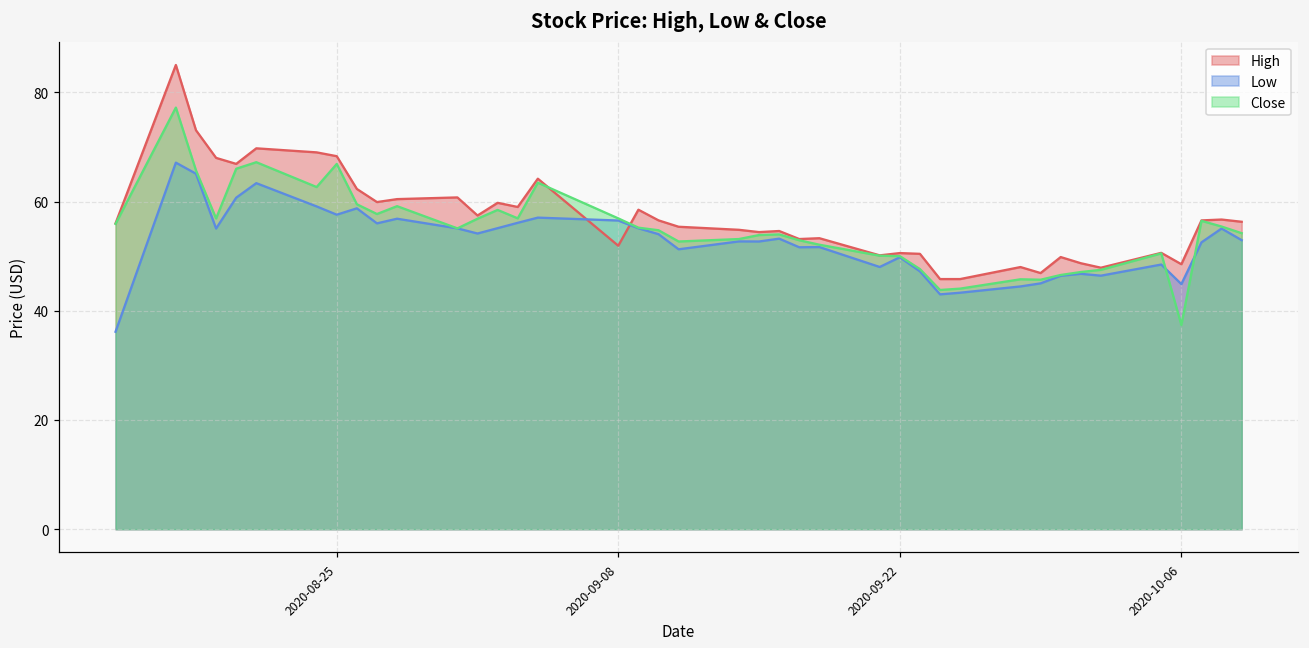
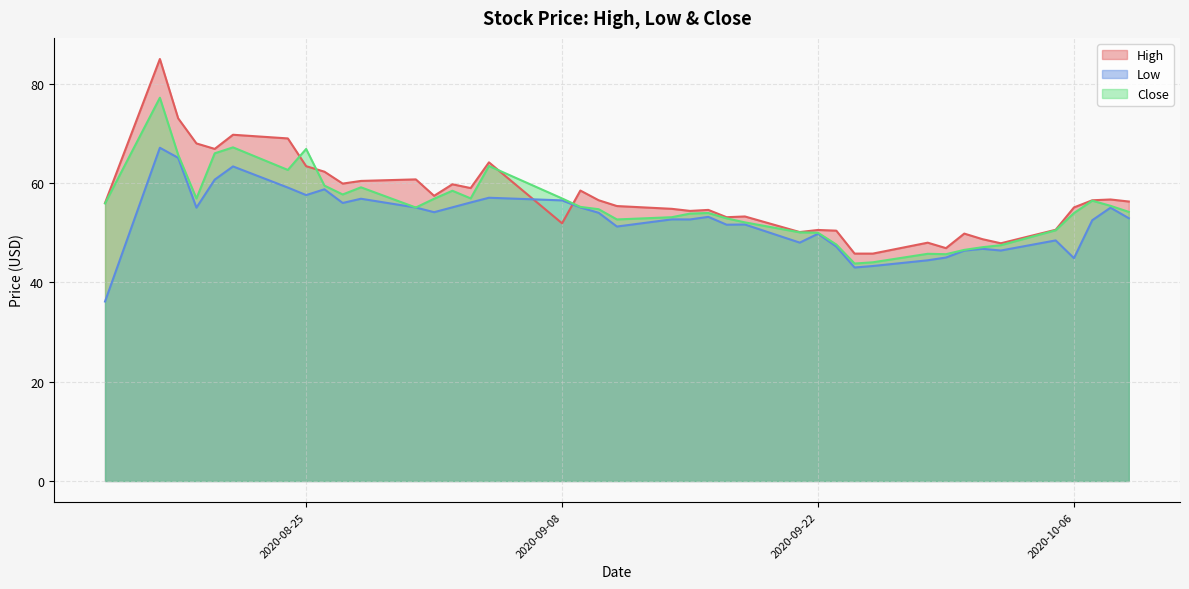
High, 2020-08-25: 68 -> 63
High, 2020-10-06: 49 -> 55
Close, 2020-10-06: 37 -> 54
